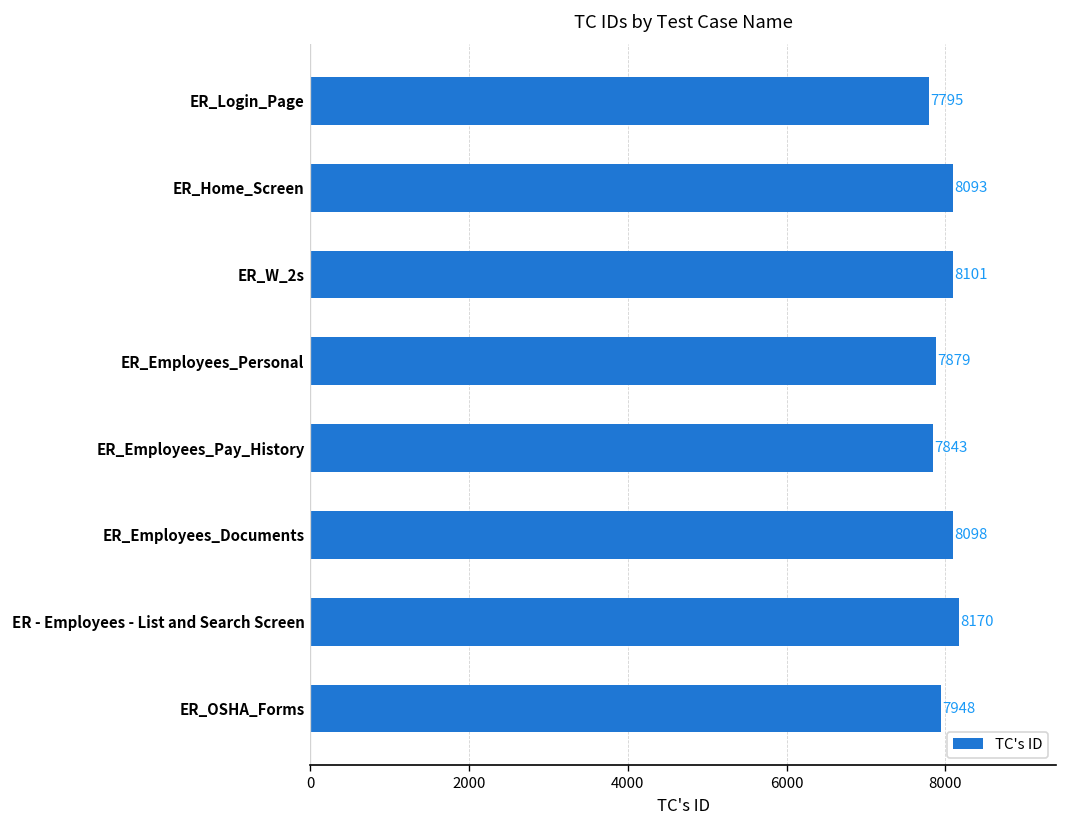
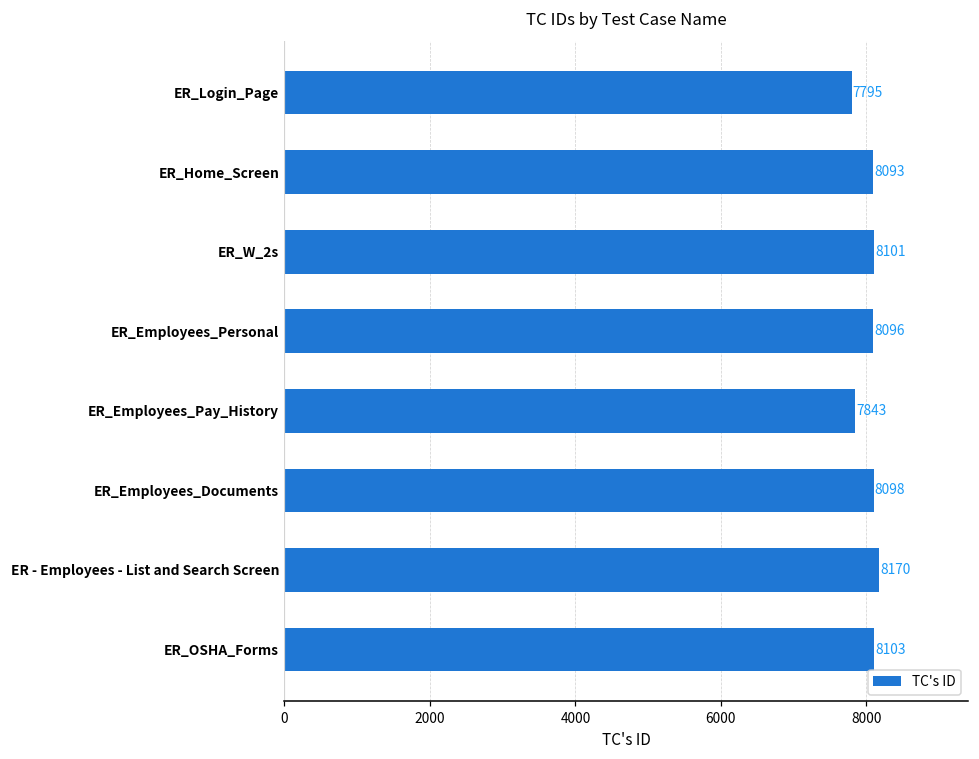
ER_Employees_Personal: 7879 -> 8096
ER_OSHA_Forms: 7948 -> 8103
